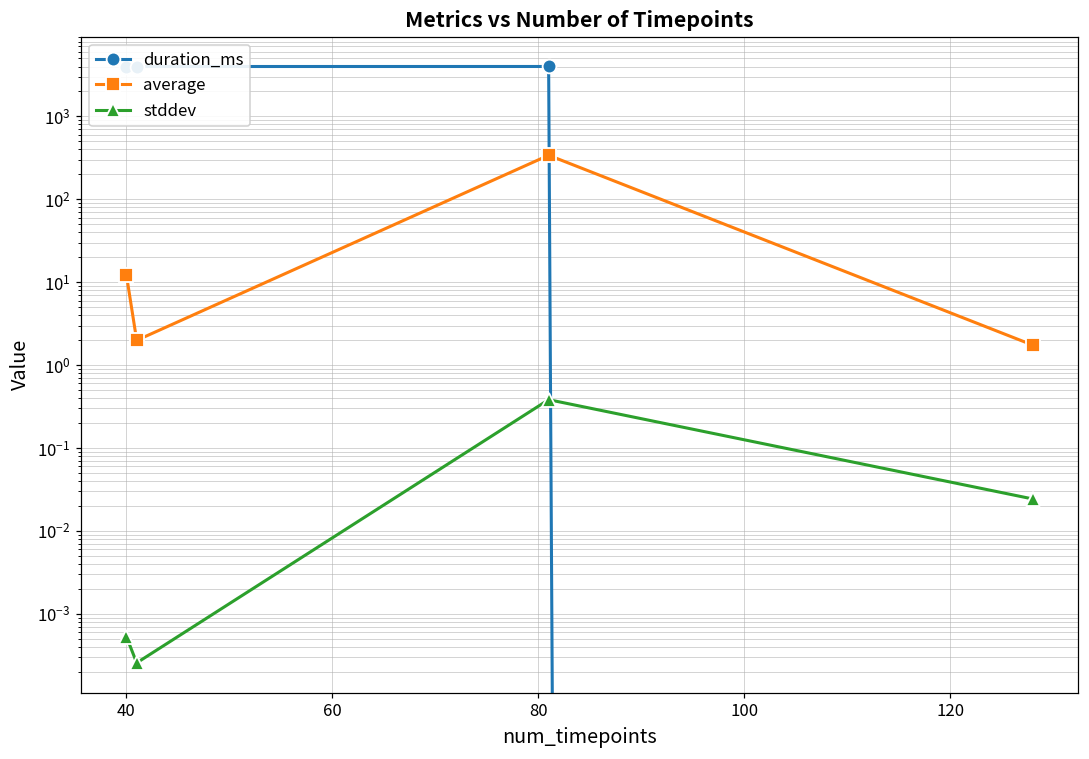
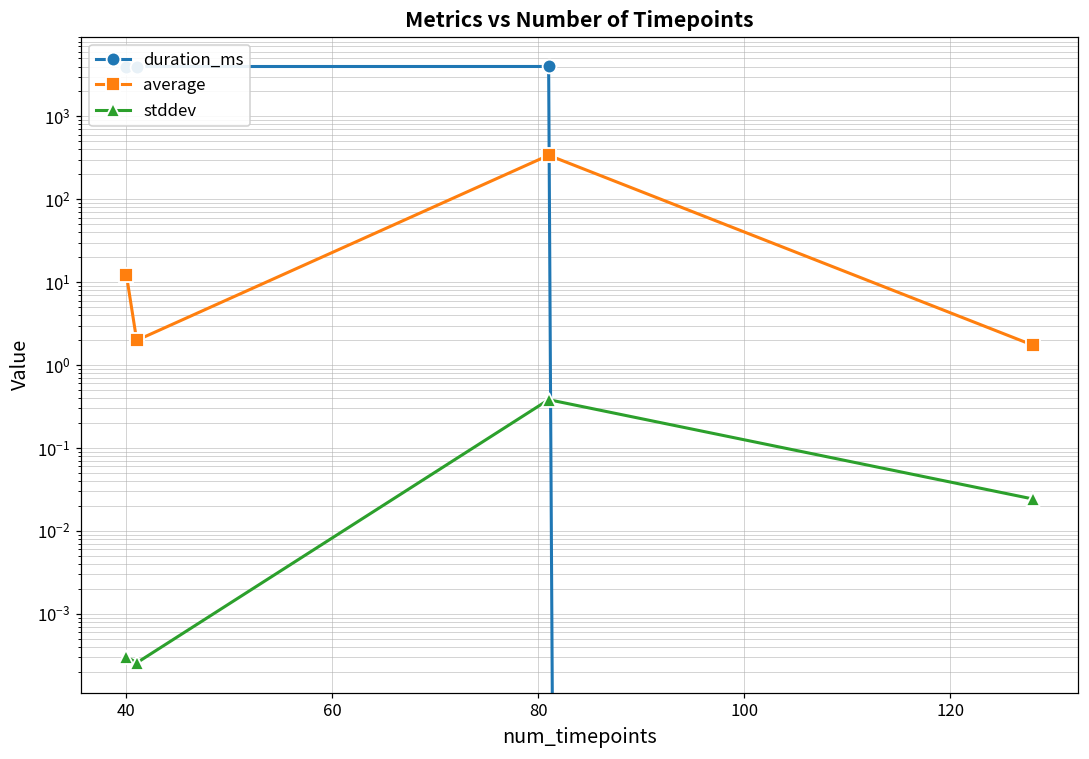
stddev, 40: 0.0005 -> 0.00030
